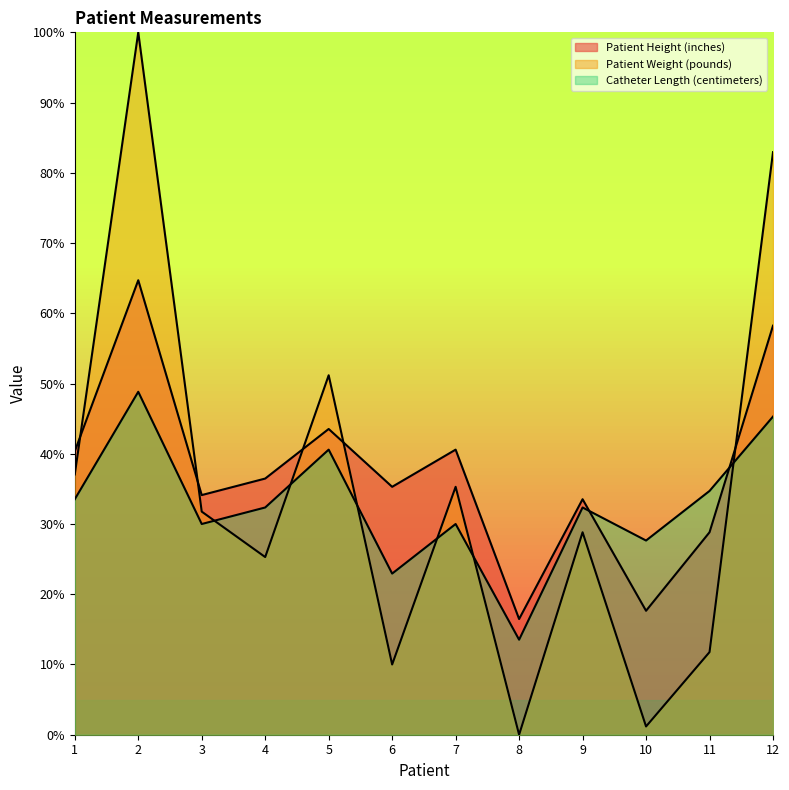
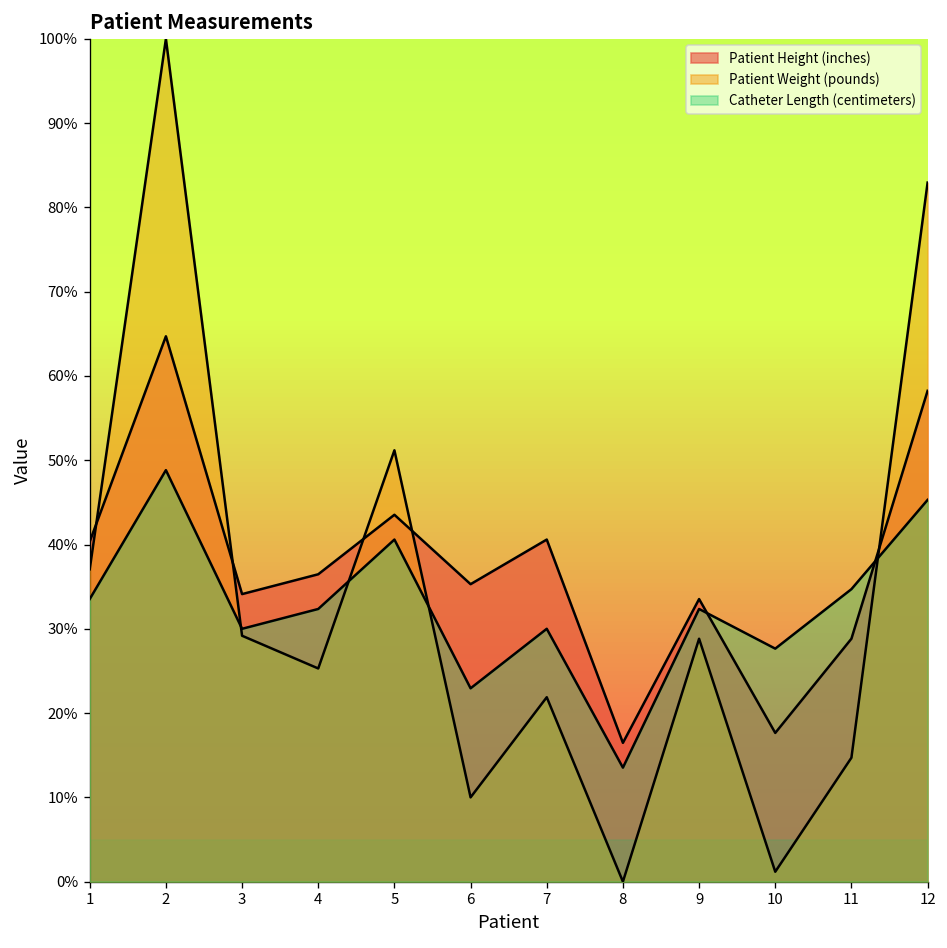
Patient Weight (pounds), 3: 32% -> 29%
Patient Weight (pounds), 7: 35% -> 22%
Patient Weight (pounds), 11: 12% -> 15%
